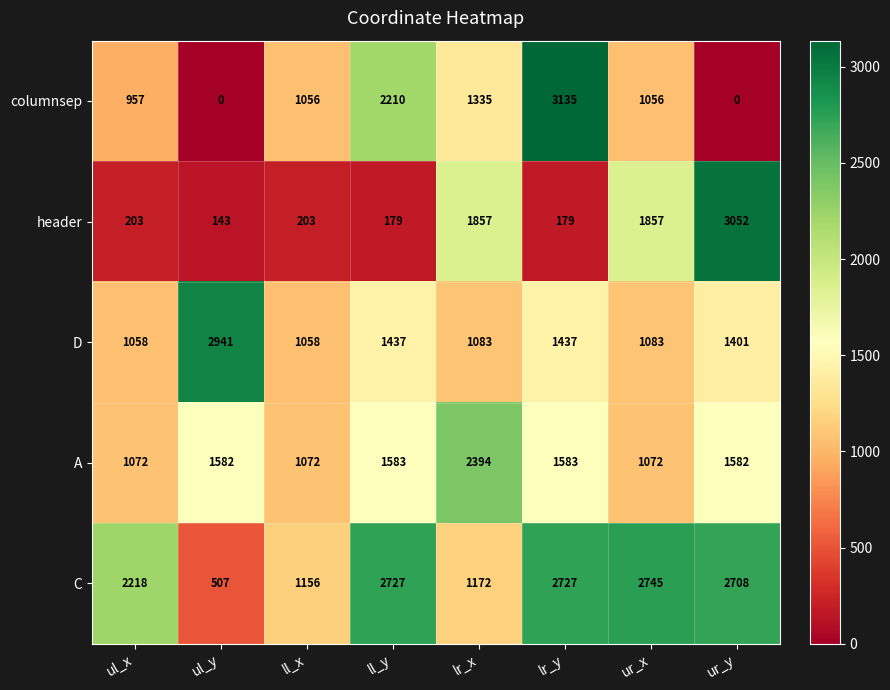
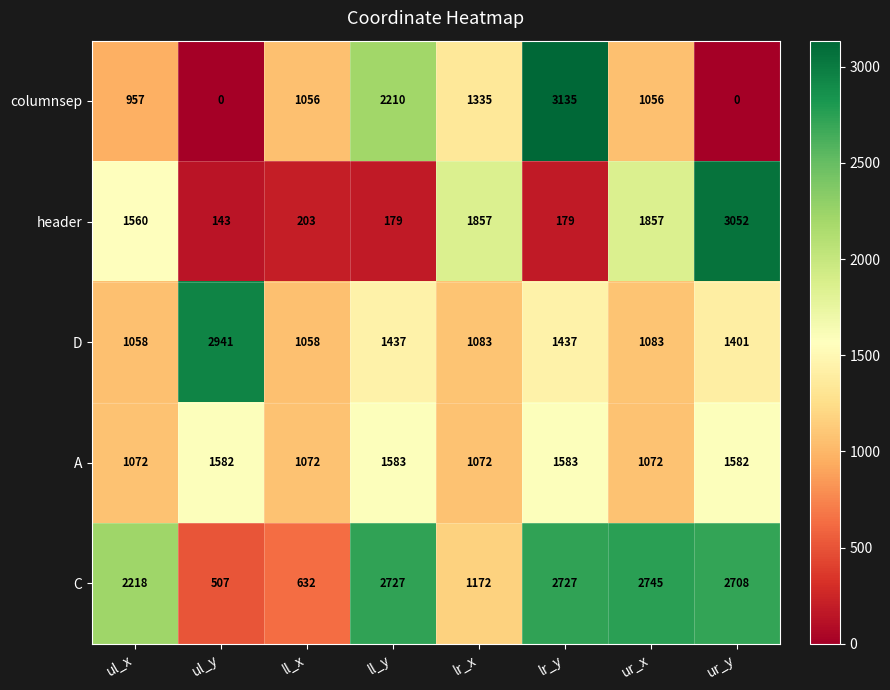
header, ul_x: 203 -> 1560
A, lr_x: 2394 -> 1072
C, ll_x: 1156 -> 632
